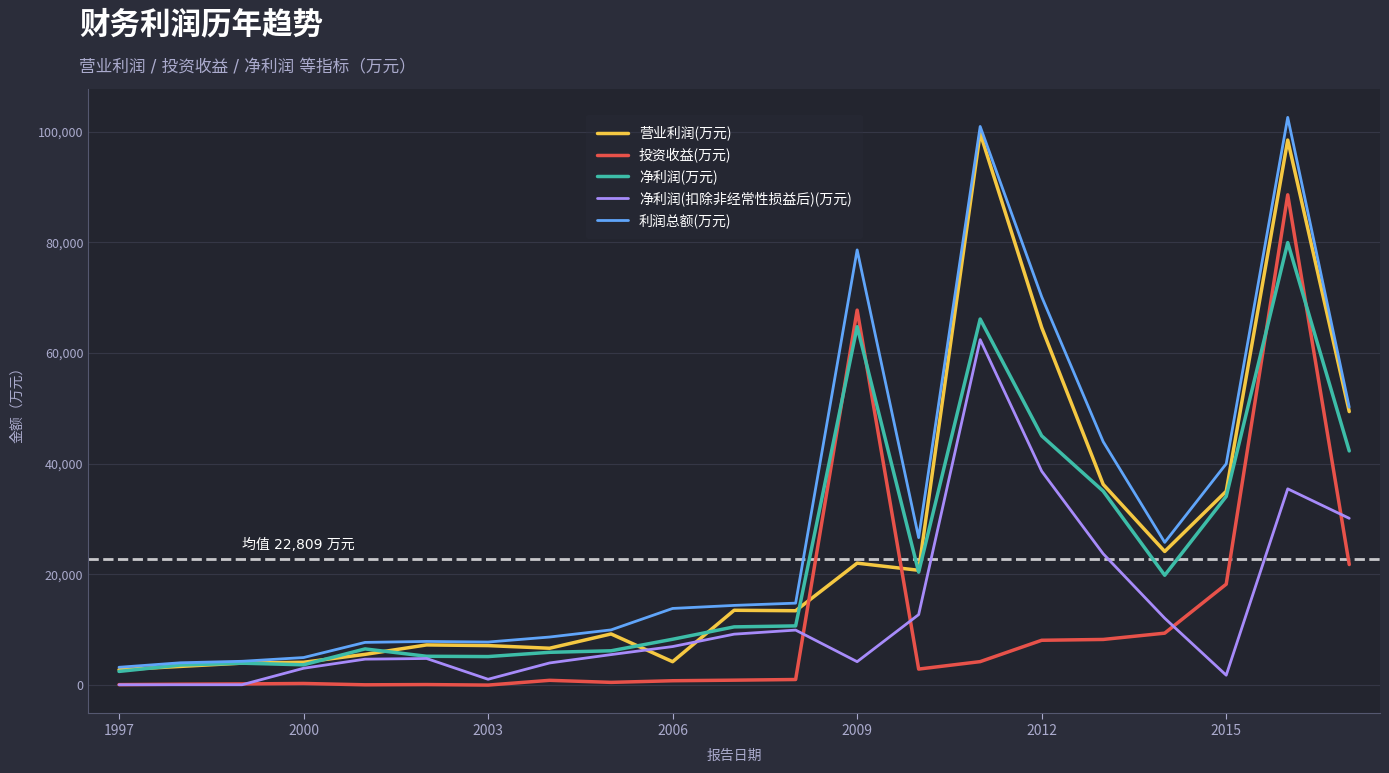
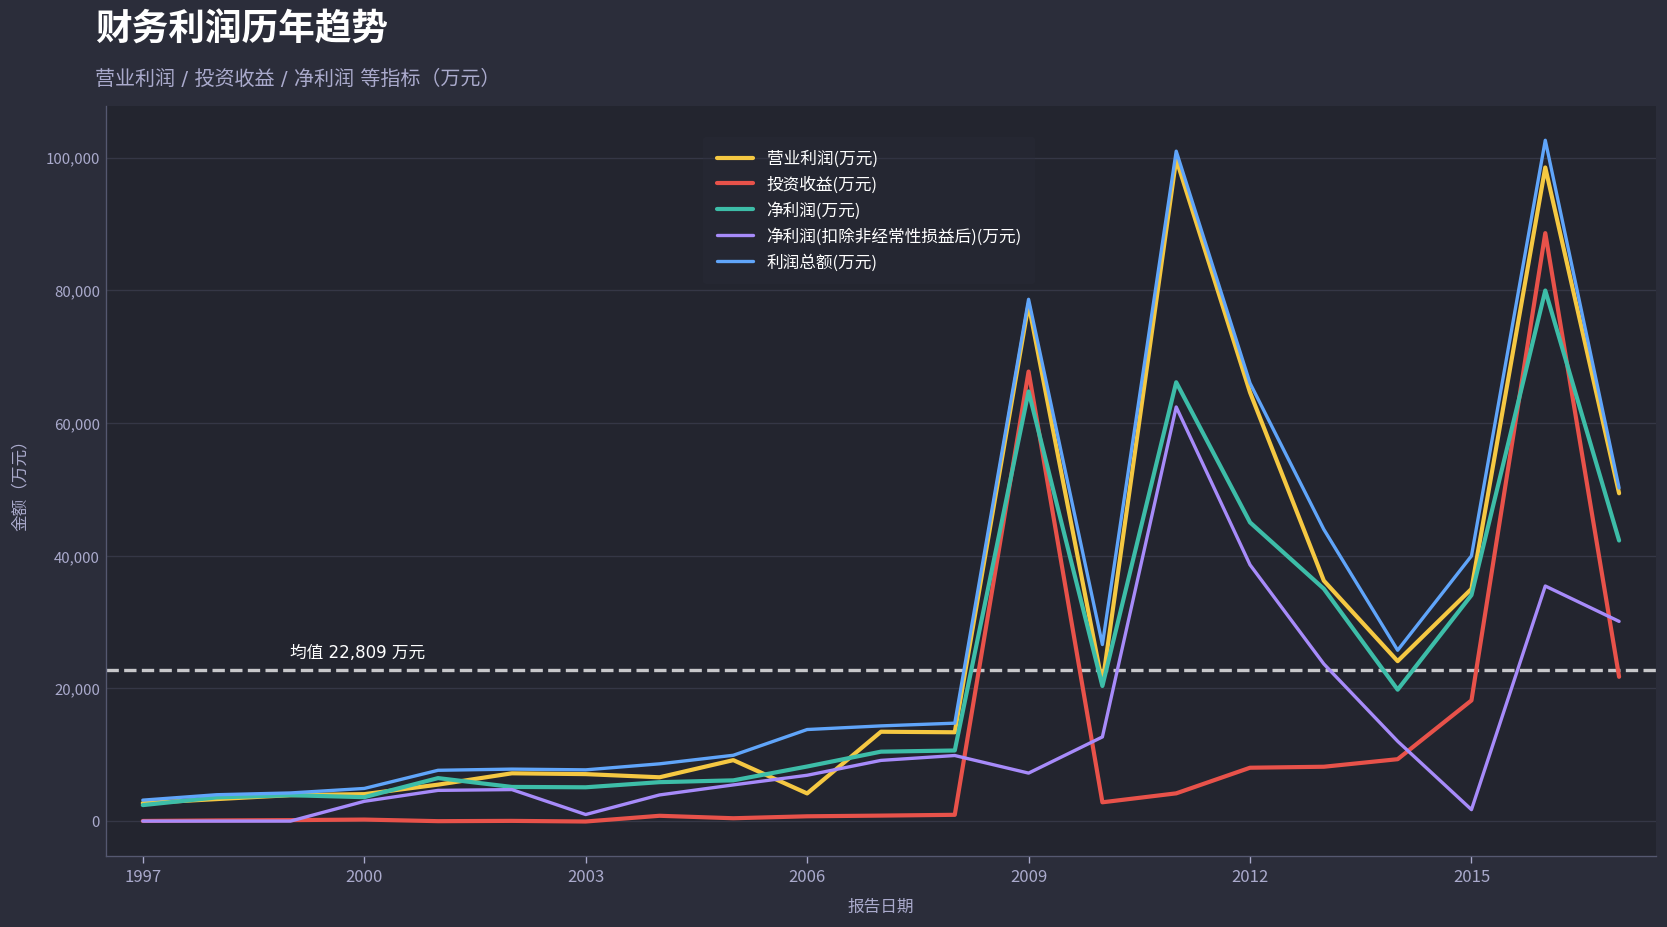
营业利润(万元), 2009: 22,000 -> 78,000
净利润(扣除非经常性损益后)(万元), 2009: 4,000 -> 7,000
利润总额(万元), 2012: 70,000 -> 66,000
